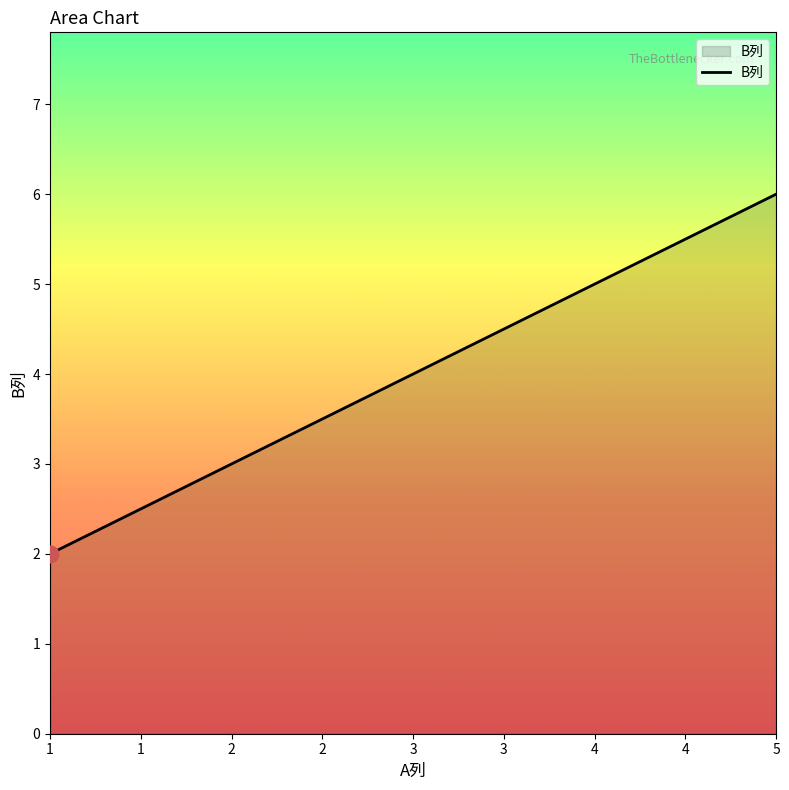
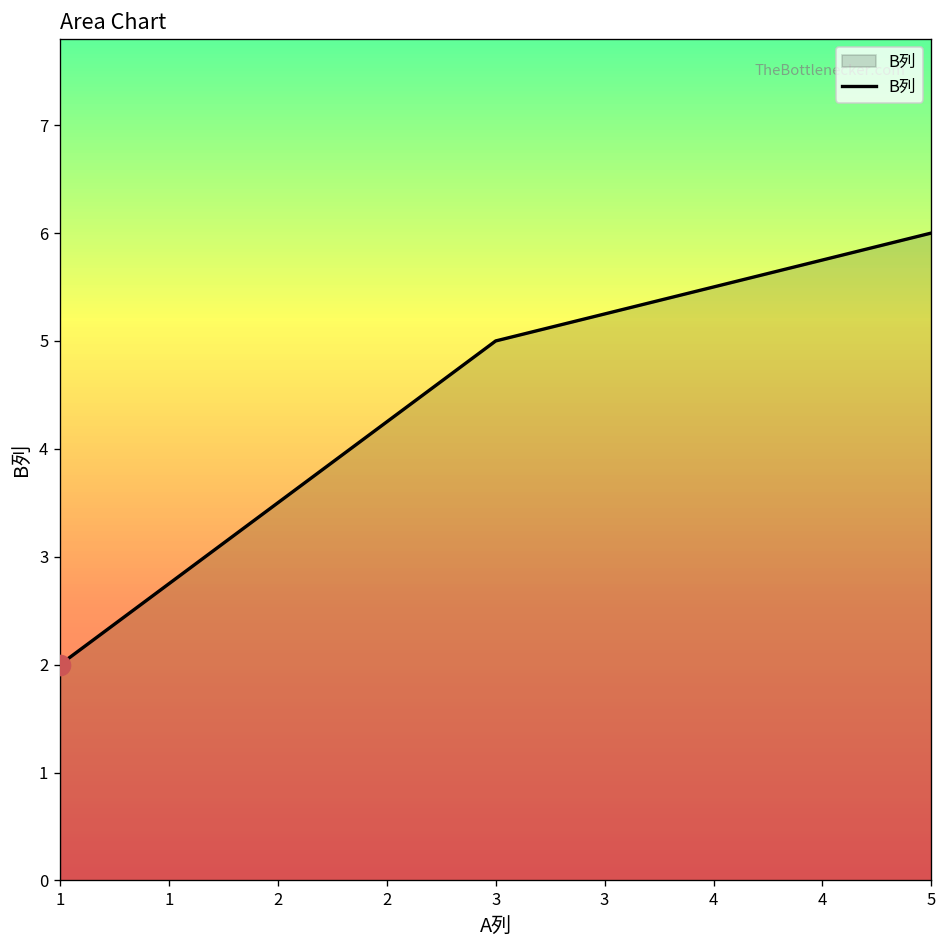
B列, 3: 4 -> 5
